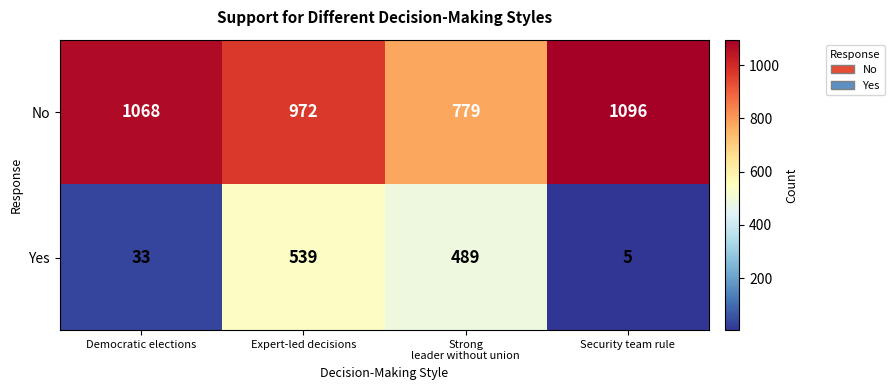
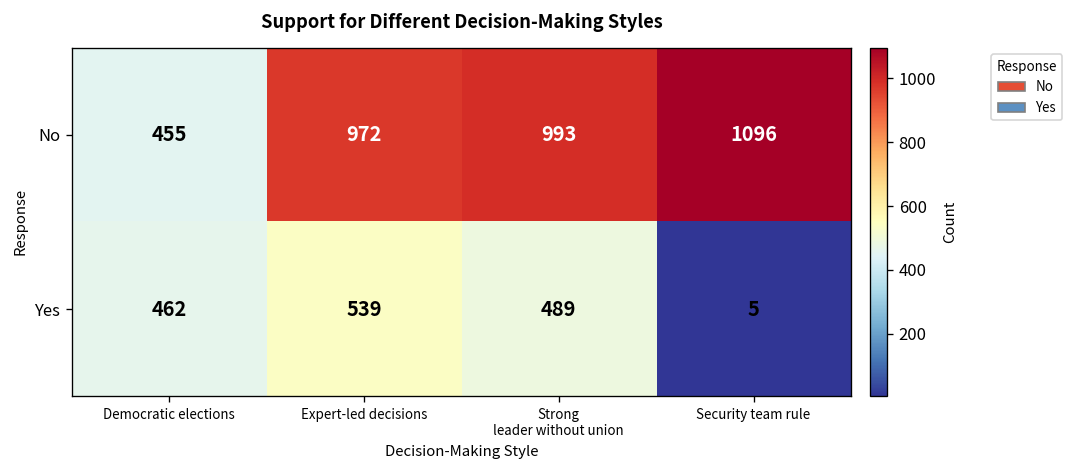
No, Democratic elections: 1068 -> 455
No, Strong leader without union: 779 -> 993
Yes, Democratic elections: 33 -> 462
